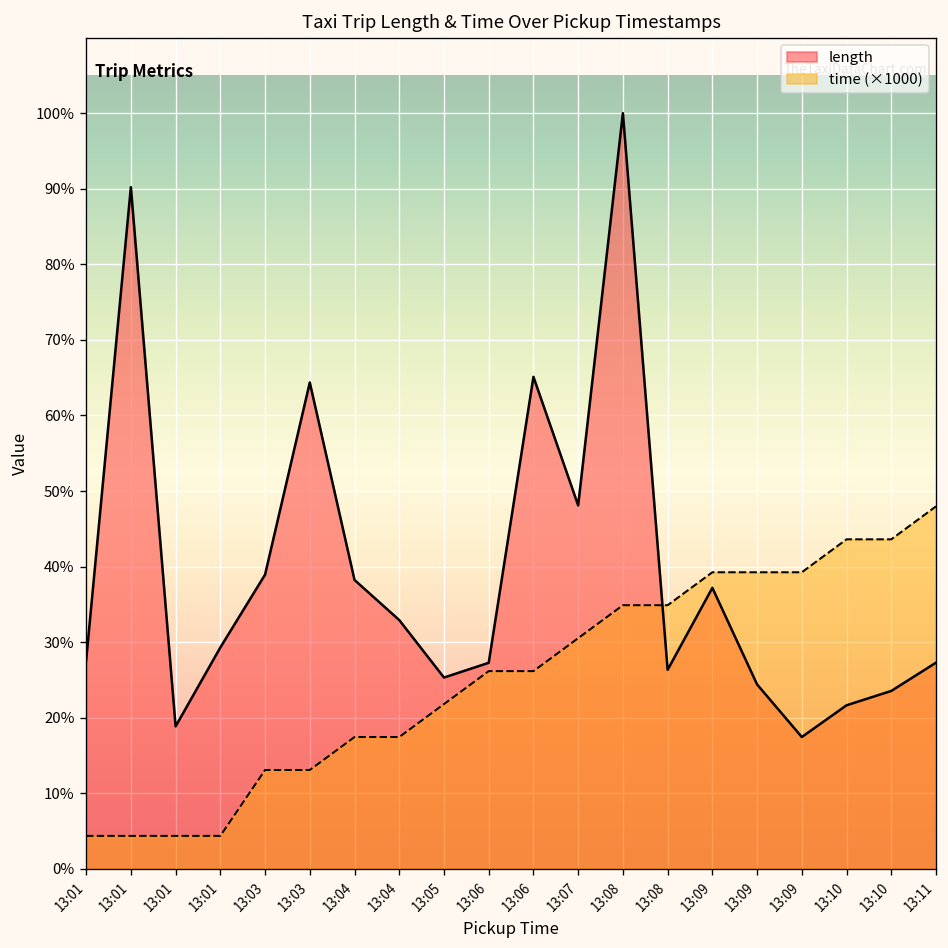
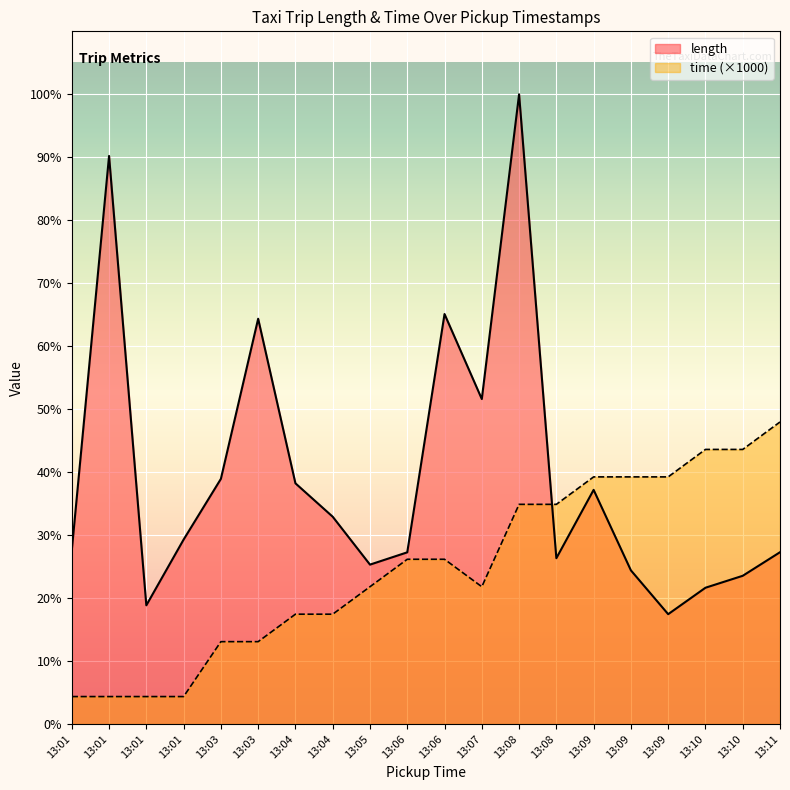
length, 13:07: 48% -> 52%
time (×1000), 13:07: 31% -> 22%
